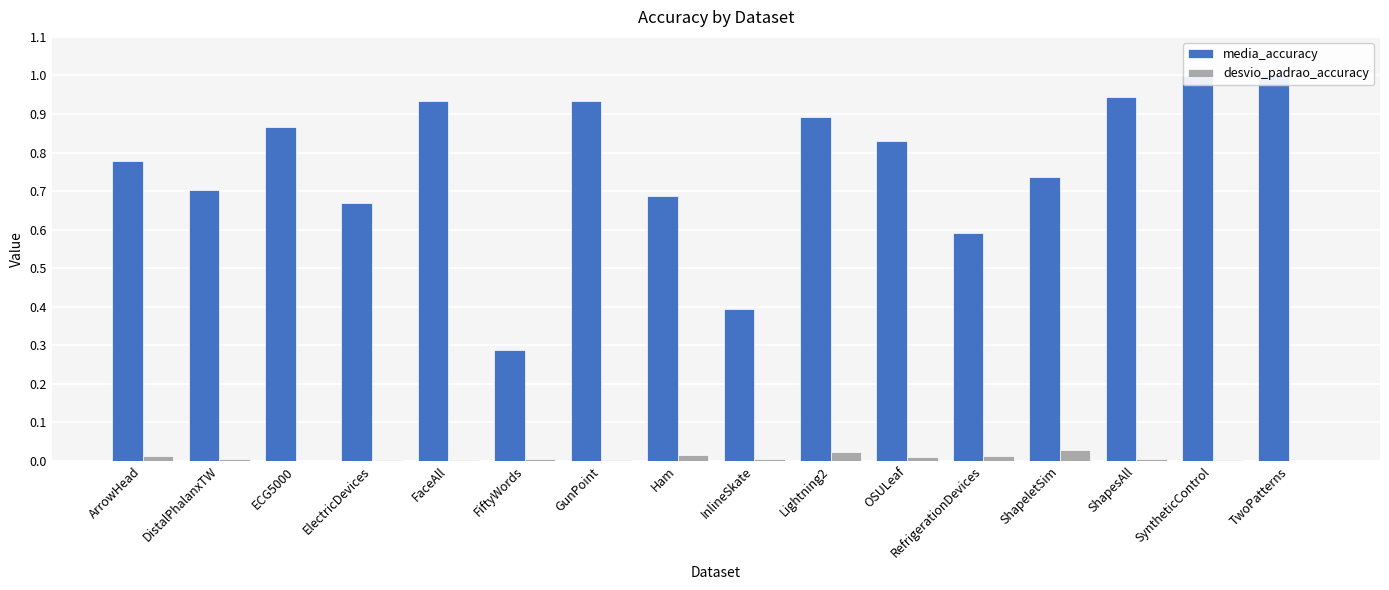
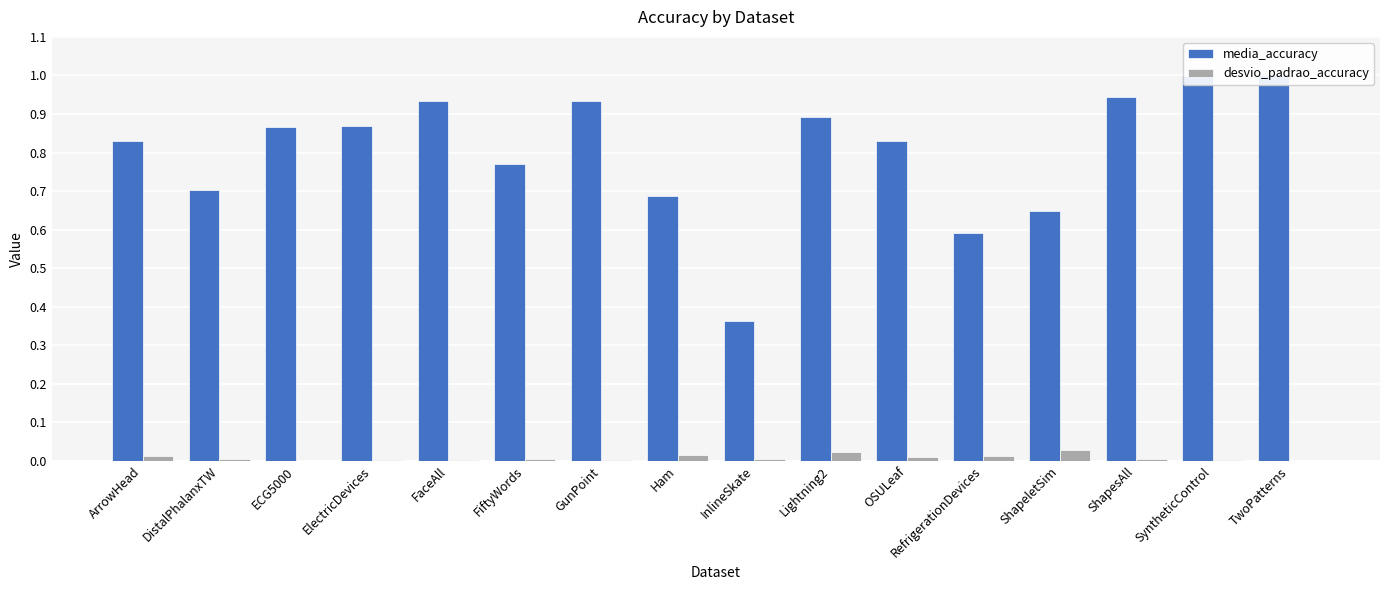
media_accuracy, ArrowHead: 0.78 -> 0.83
media_accuracy, ElectricDevices: 0.67 -> 0.87
media_accuracy, FiftyWords: 0.29 -> 0.77
media_accuracy, InlineSkate: 0.39 -> 0.36
media_accuracy, ShapeletSim: 0.74 -> 0.65
